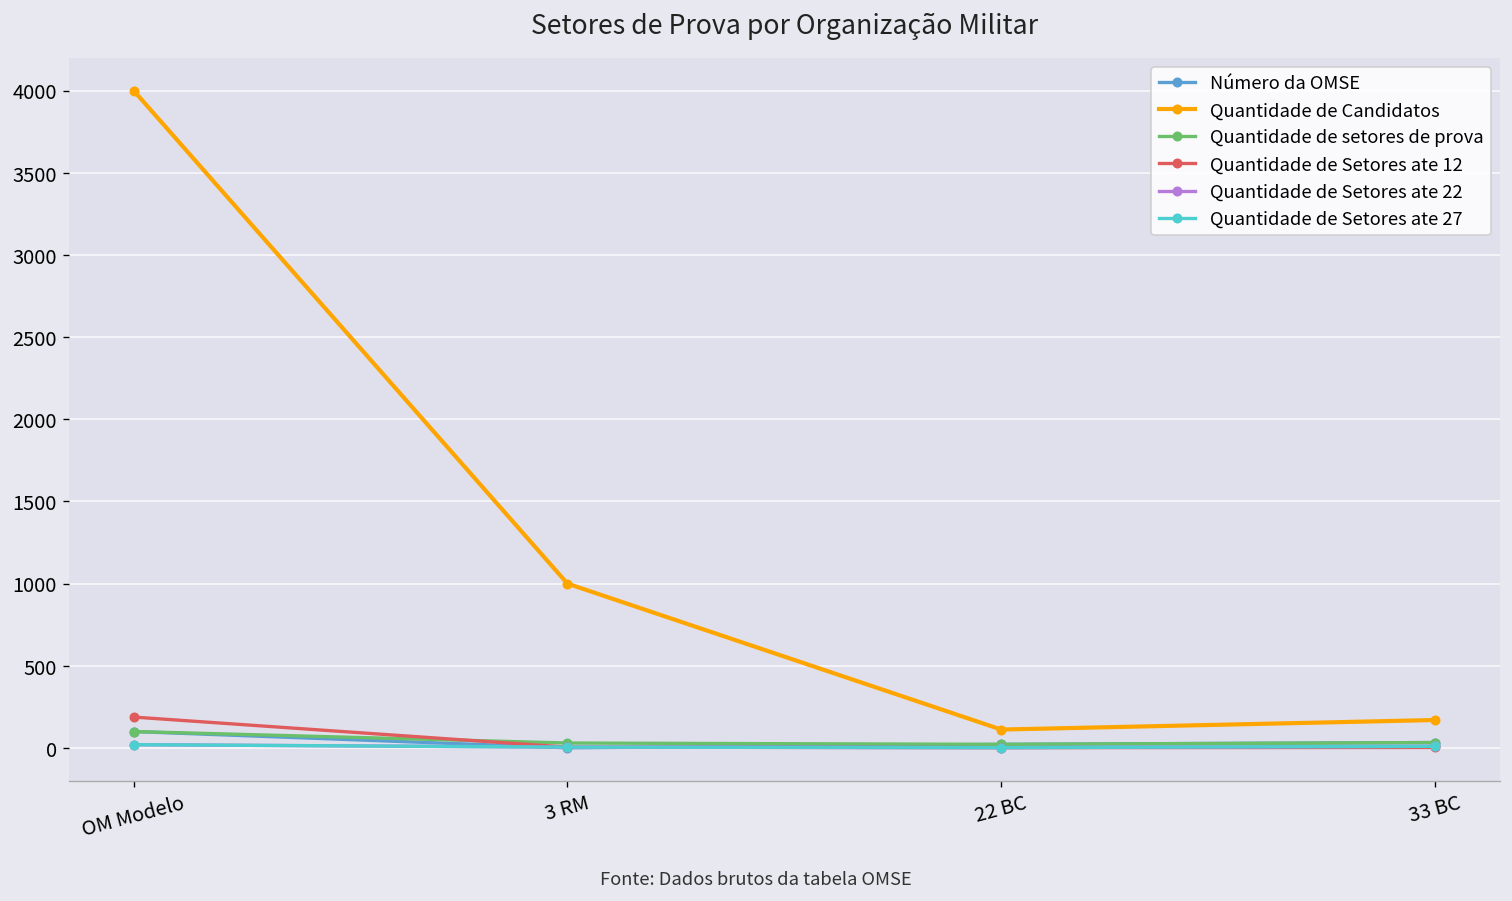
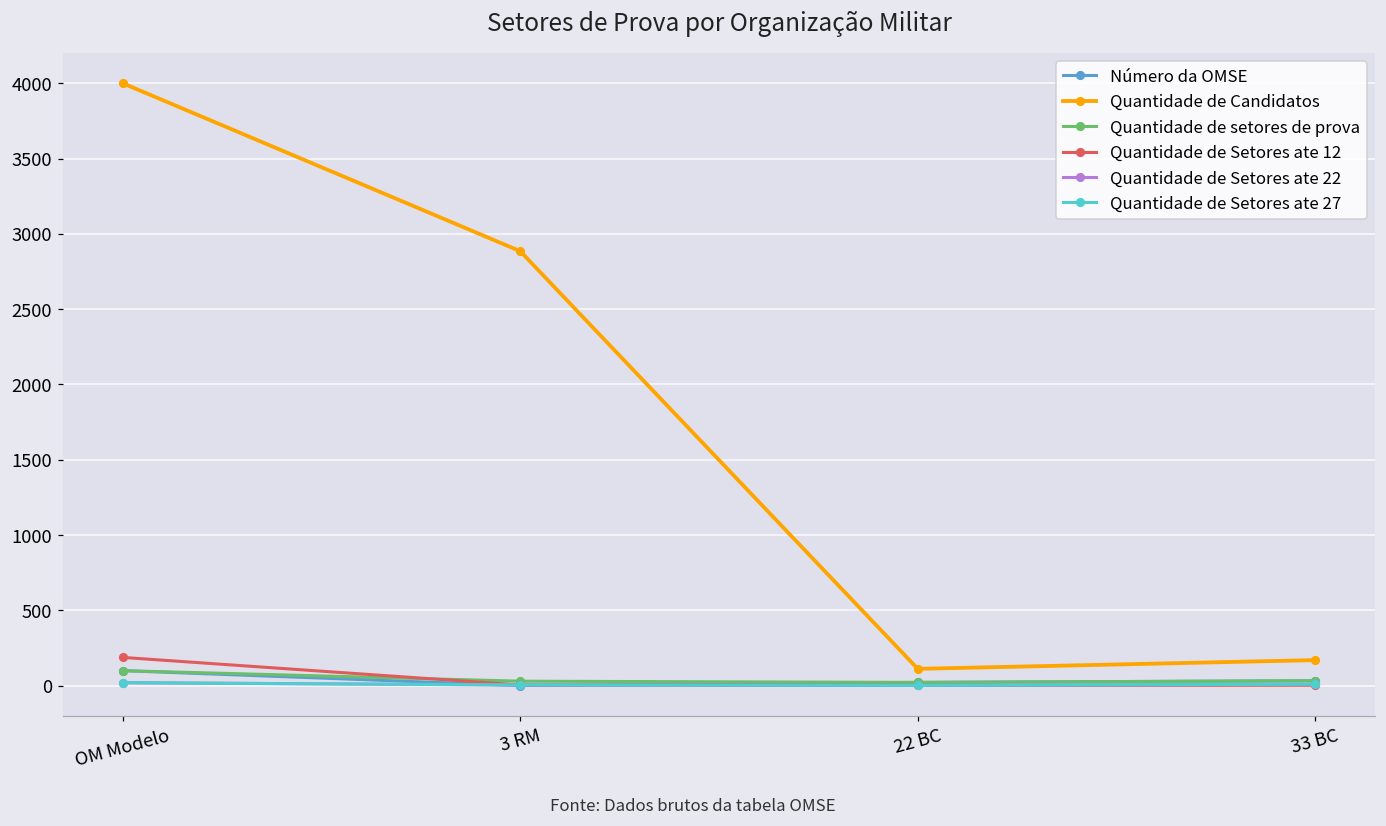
Quantidade de Candidatos, 3 RM: 1000 -> 2890
